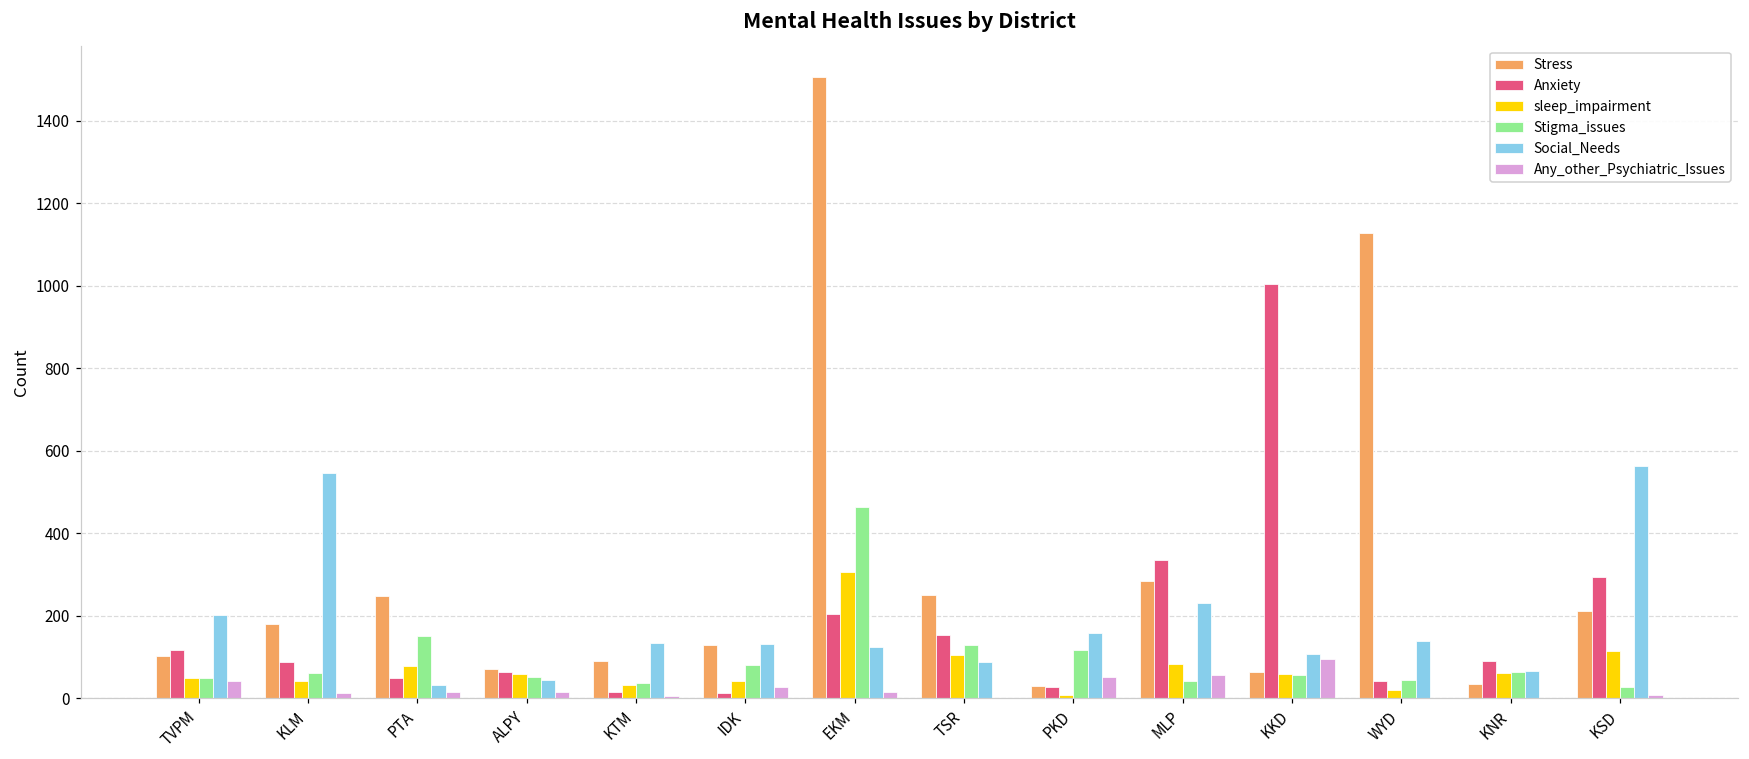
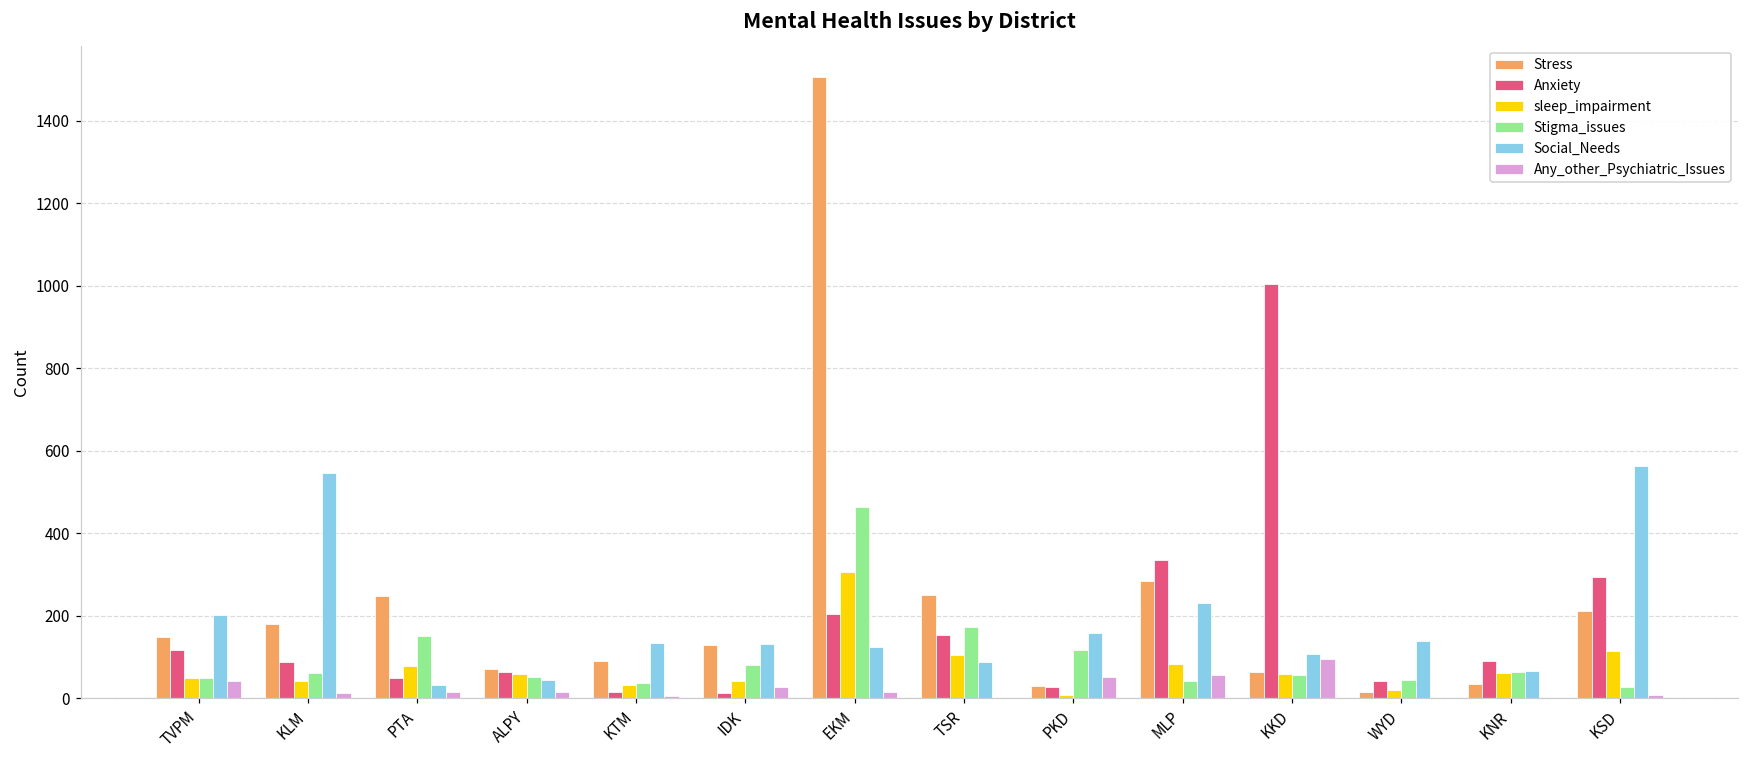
Stress, TVPM: 100 -> 150
Stigma_issues, TSR: 130 -> 170
Stress, WYD: 1130 -> 20
